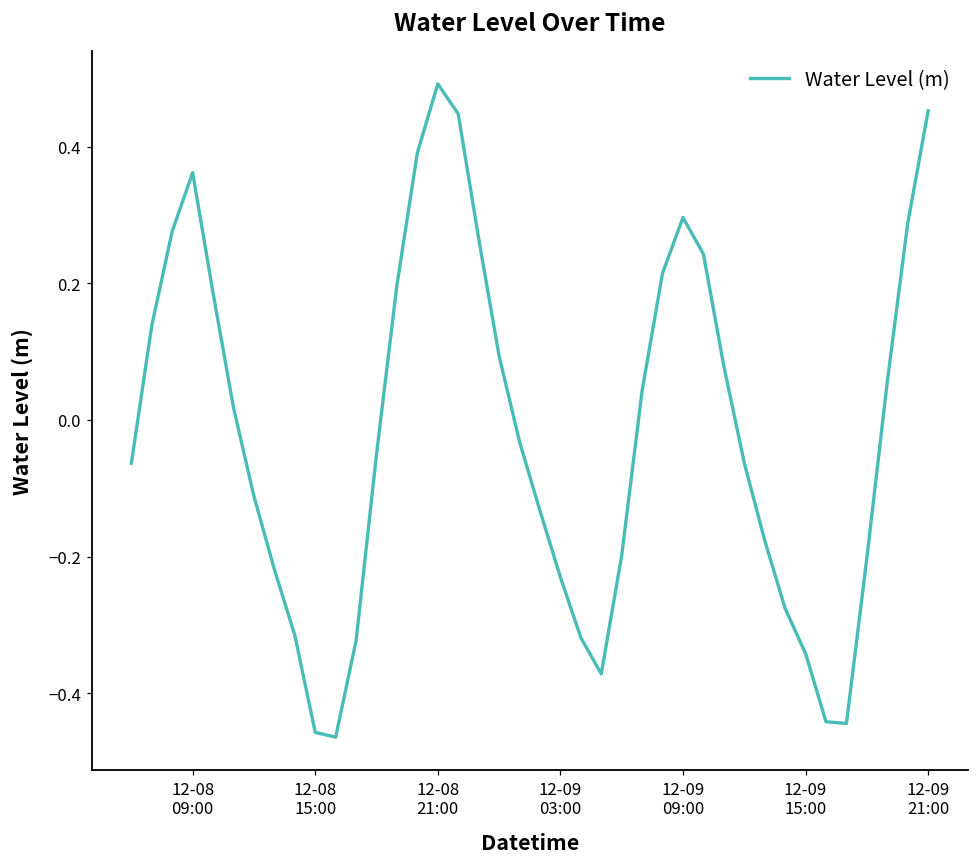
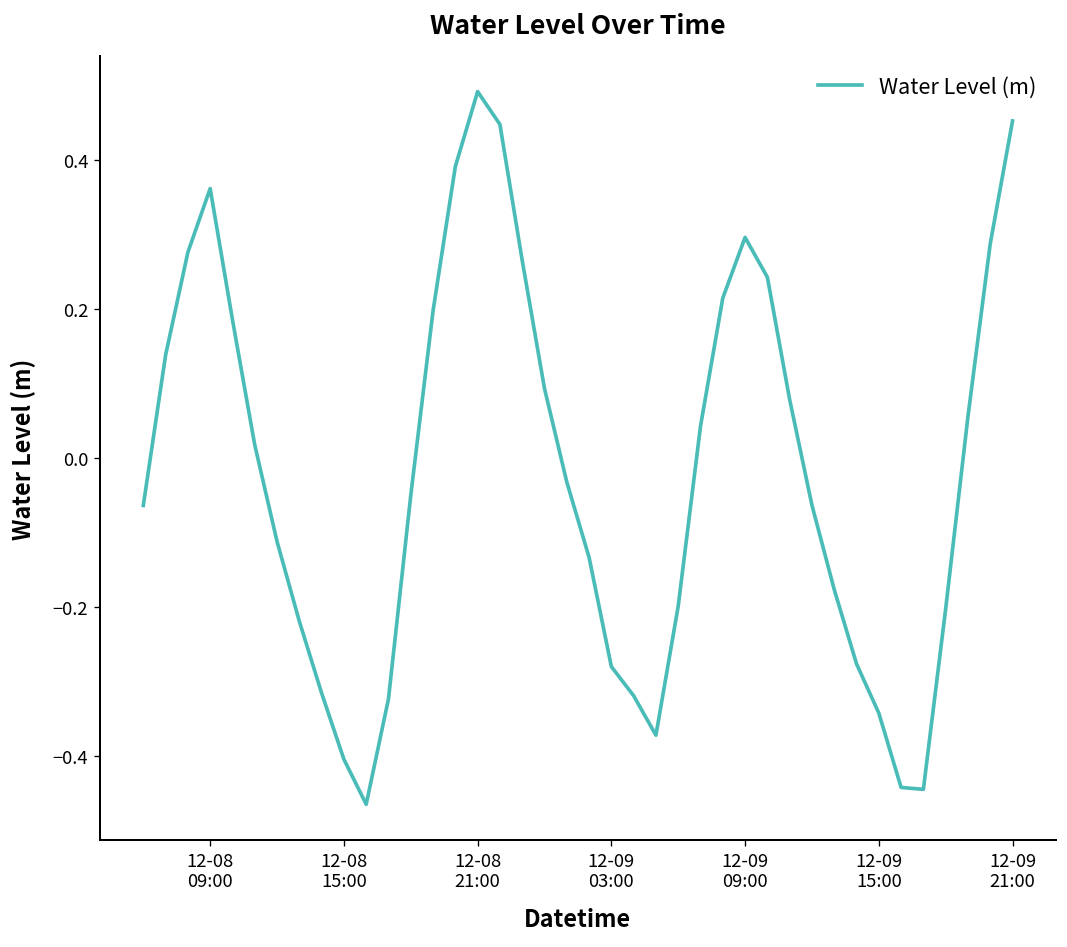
12-08 15:00: -0.46 -> -0.40
12-09 03:00: -0.23 -> -0.28
